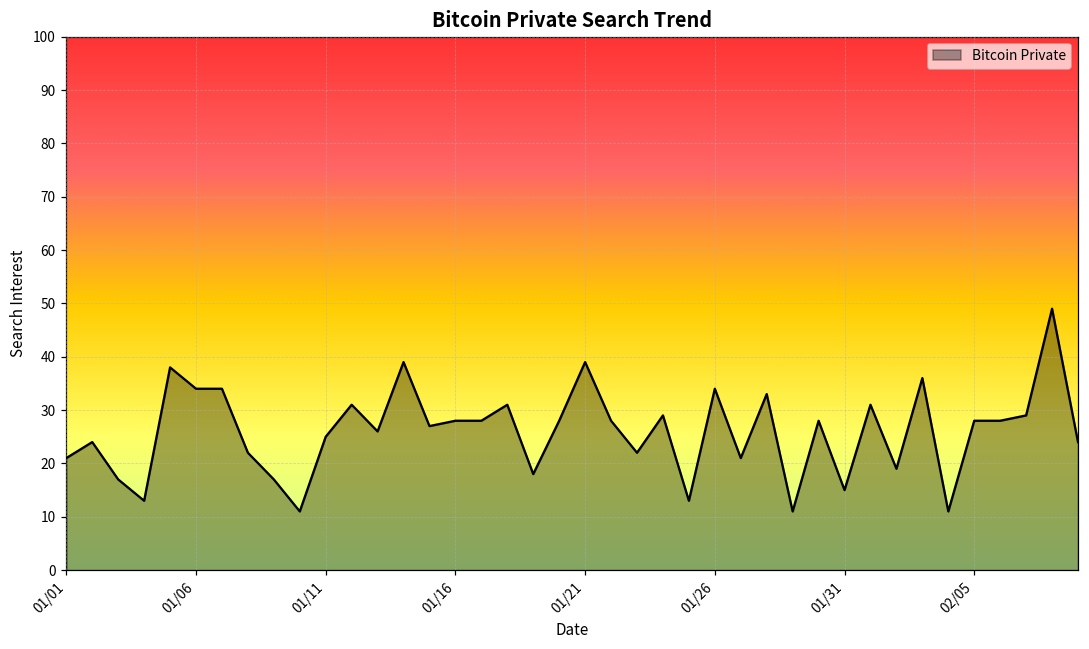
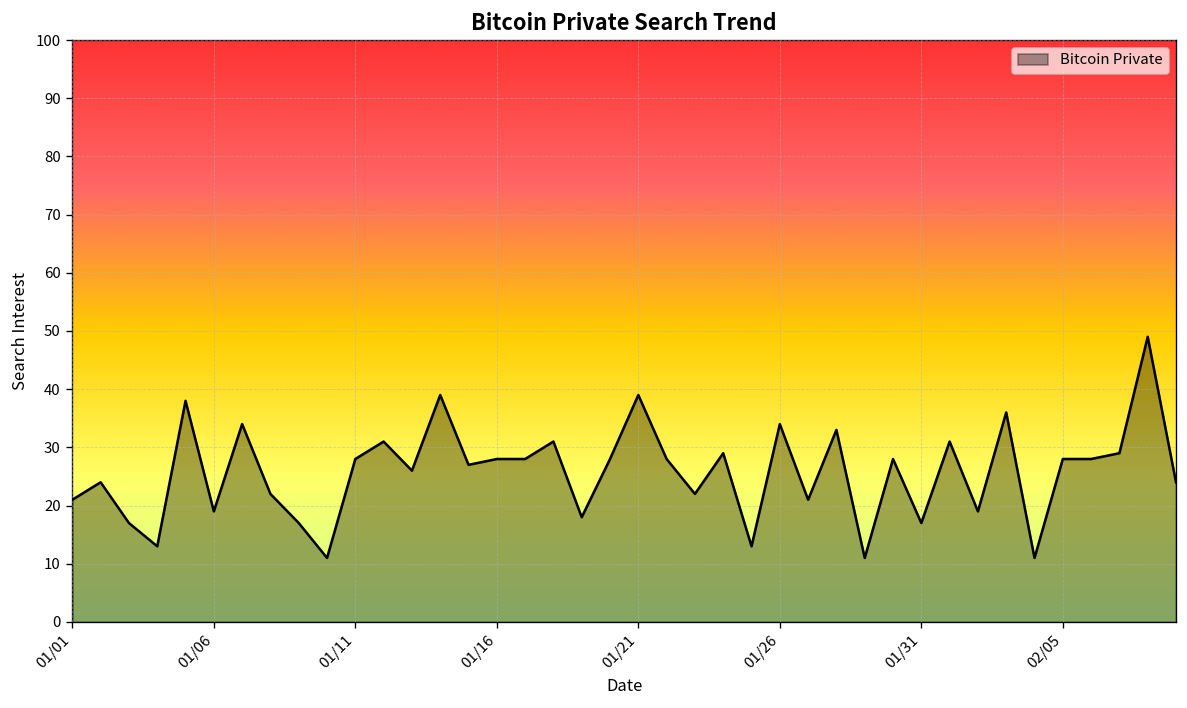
01/06: 34 -> 19
01/11: 25 -> 28
01/31: 15 -> 17
